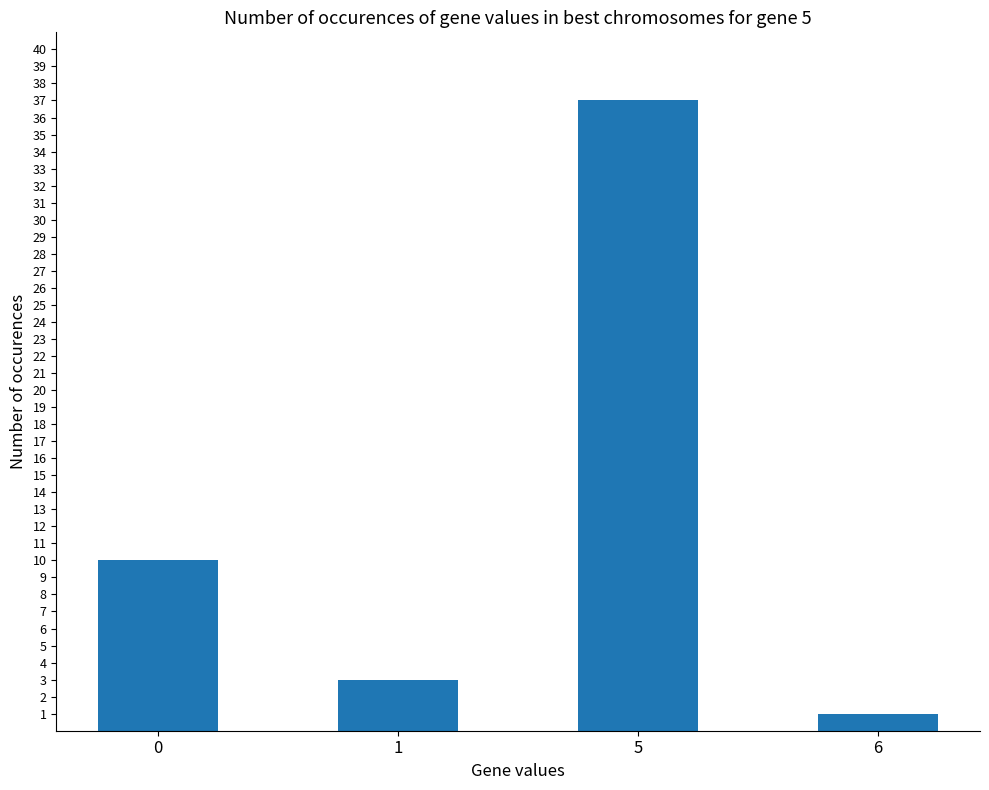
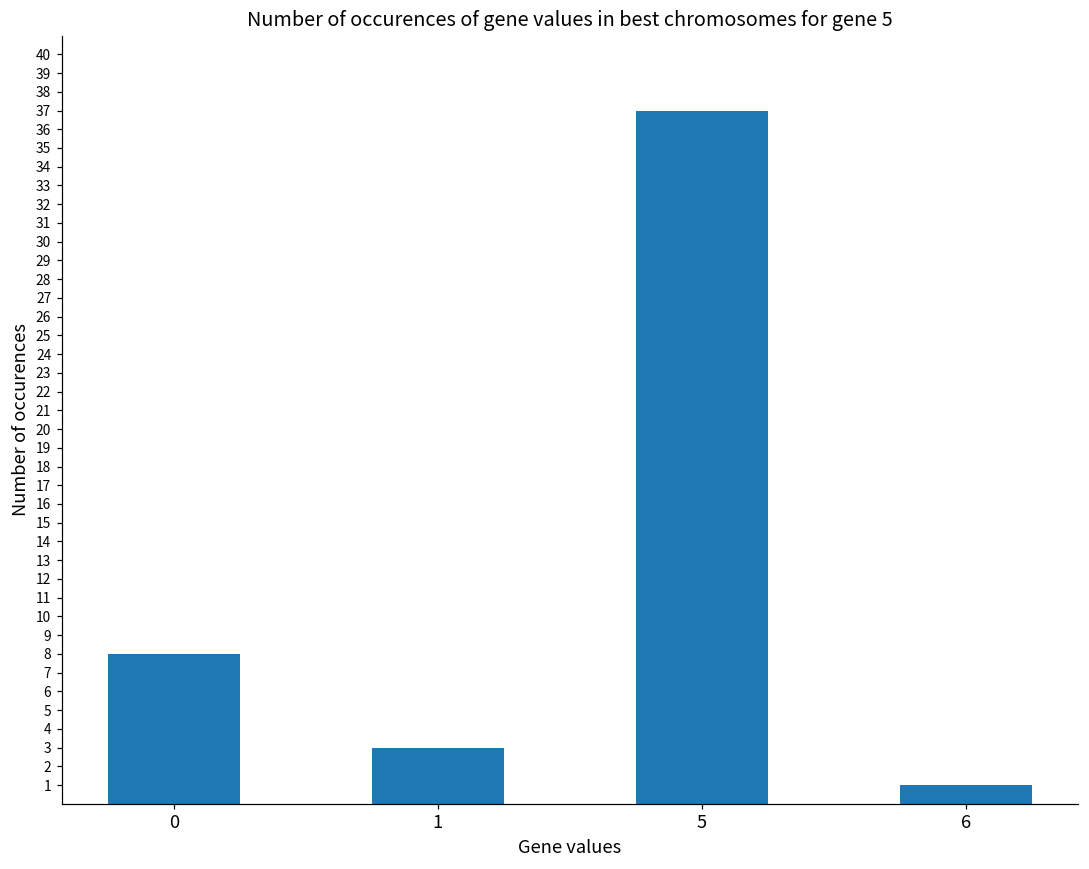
0: 10 -> 8
